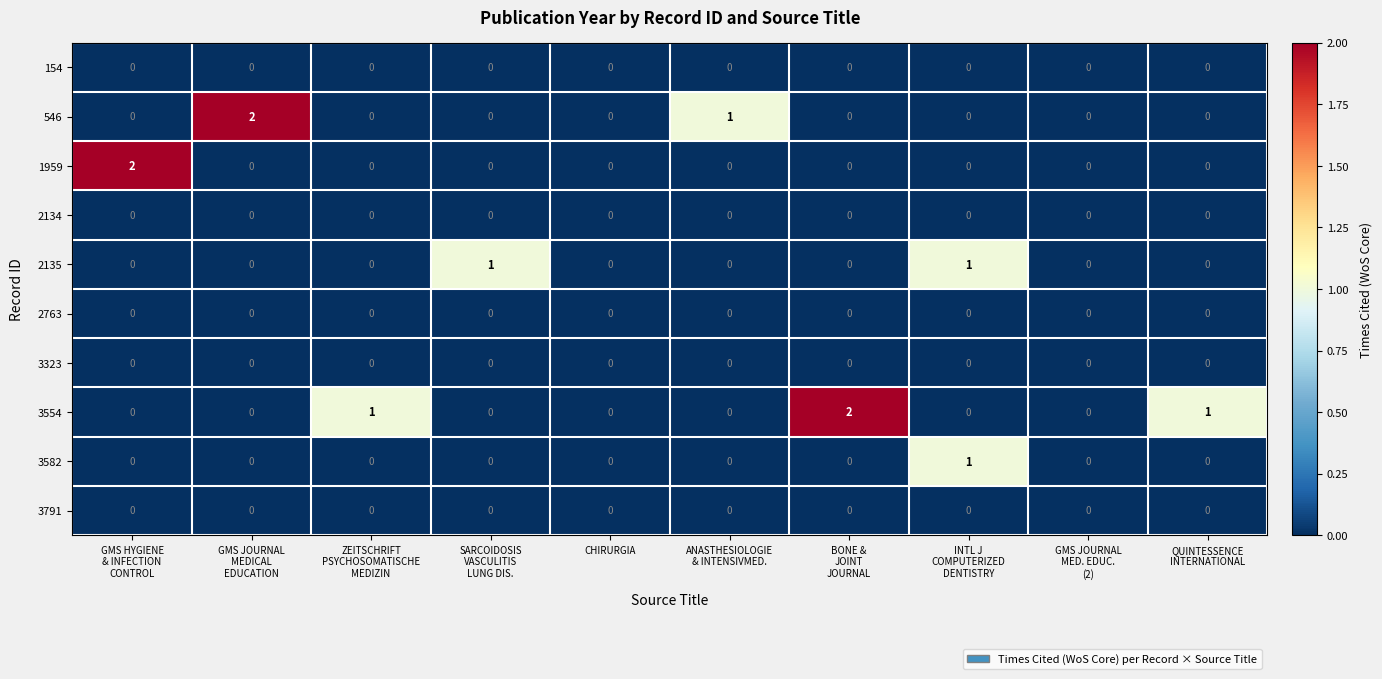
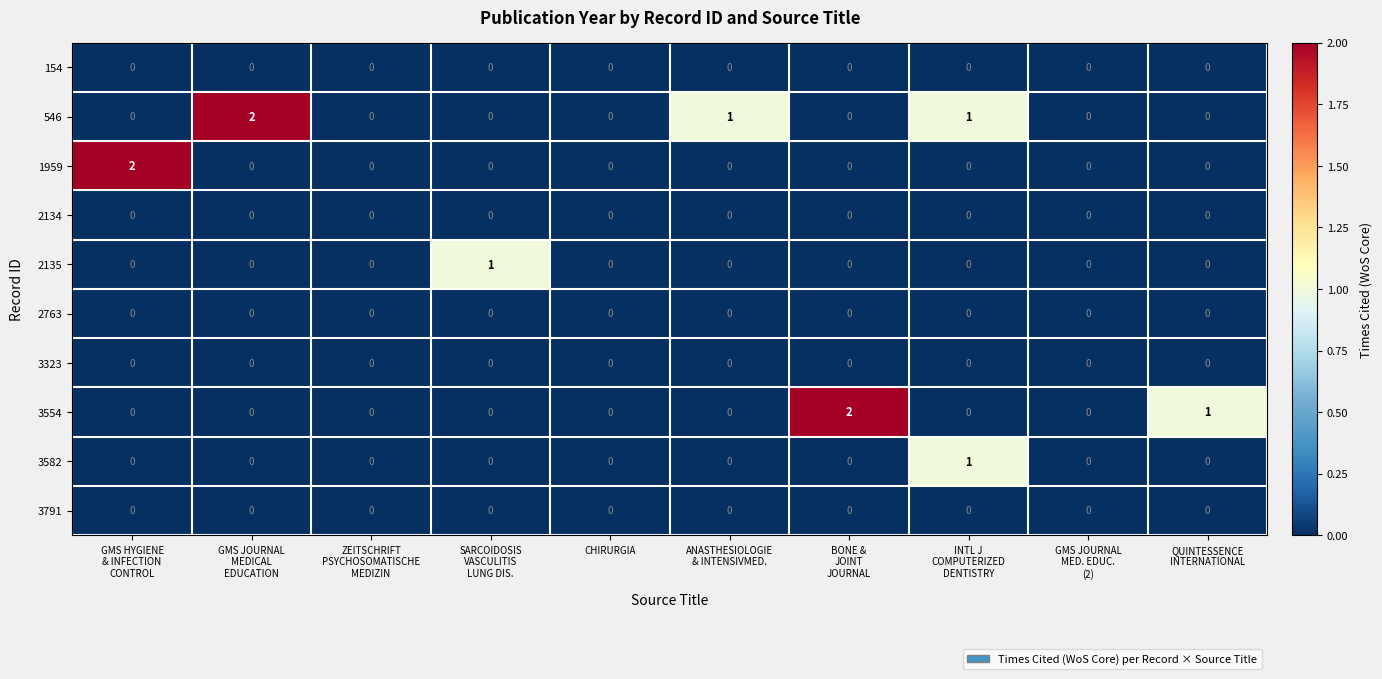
546, INTL J COMPUTERIZED DENTISTRY: 0 -> 1
2135, INTL J COMPUTERIZED DENTISTRY: 1 -> 0
3554, ZEITSCHRIFT PSYCHOSOMATISCHE MEDIZIN: 1 -> 0
